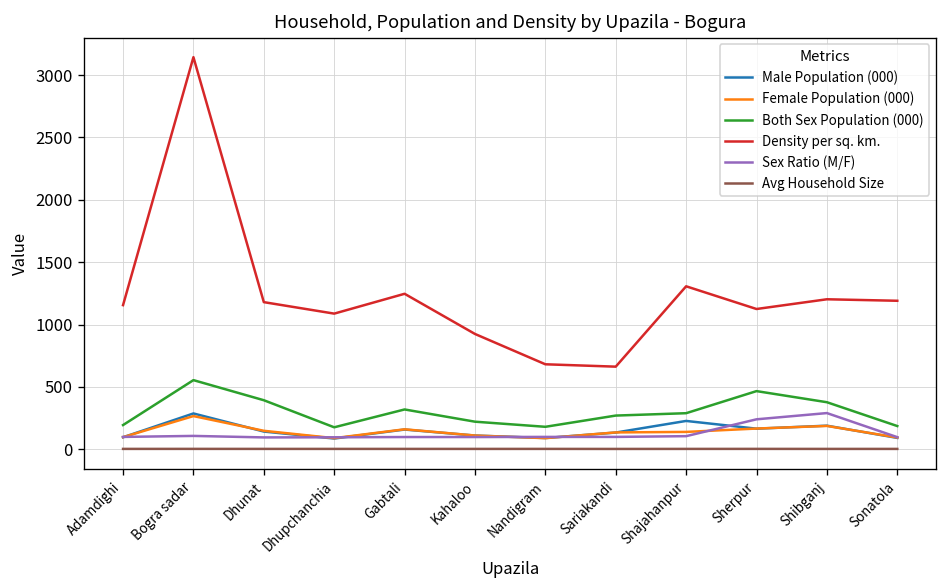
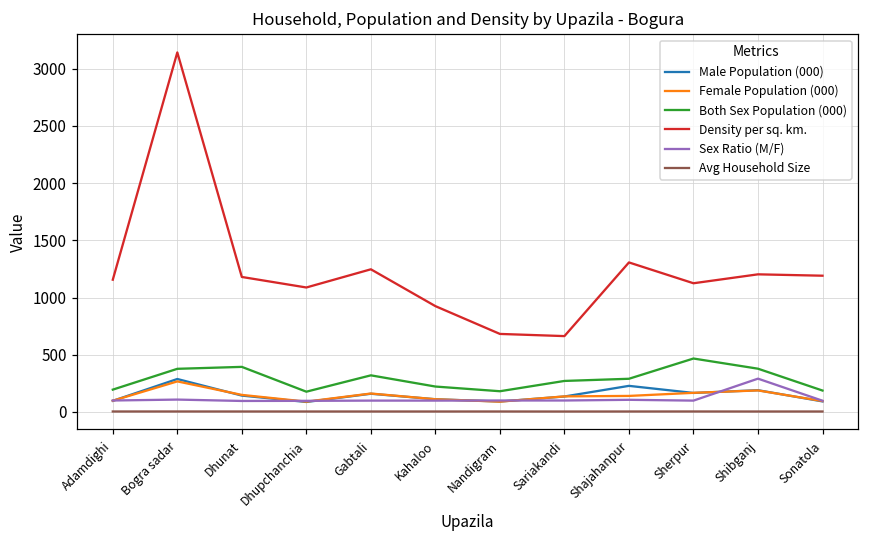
Both Sex Population (000), Bogra sadar: 560 -> 380
Sex Ratio (M/F), Sherpur: 240 -> 100
